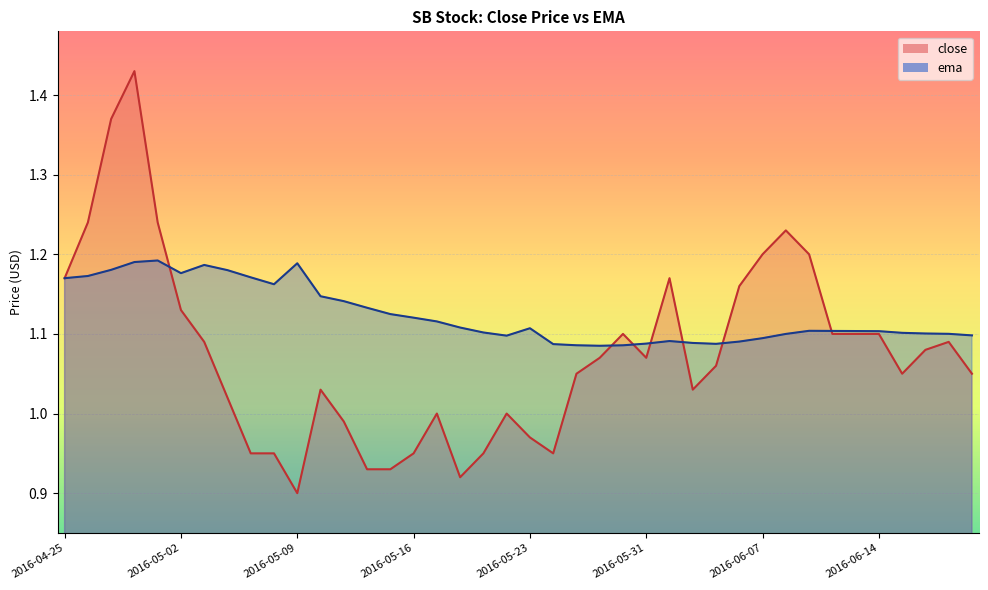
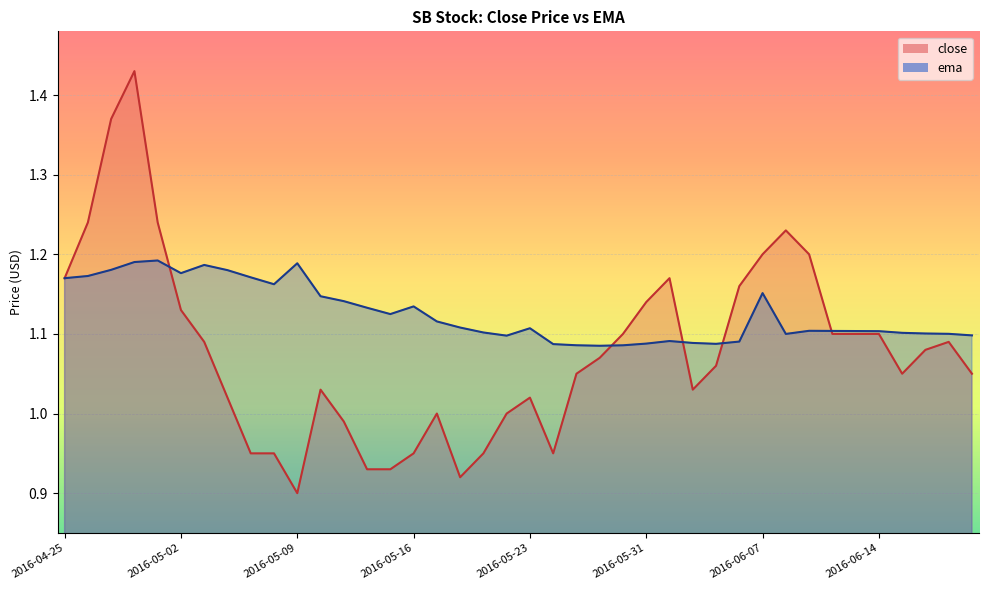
ema, 2016-05-16: 1.12 -> 1.13
close, 2016-05-23: 0.97 -> 1.02
close, 2016-05-31: 1.07 -> 1.14
ema, 2016-06-07: 1.09 -> 1.15
